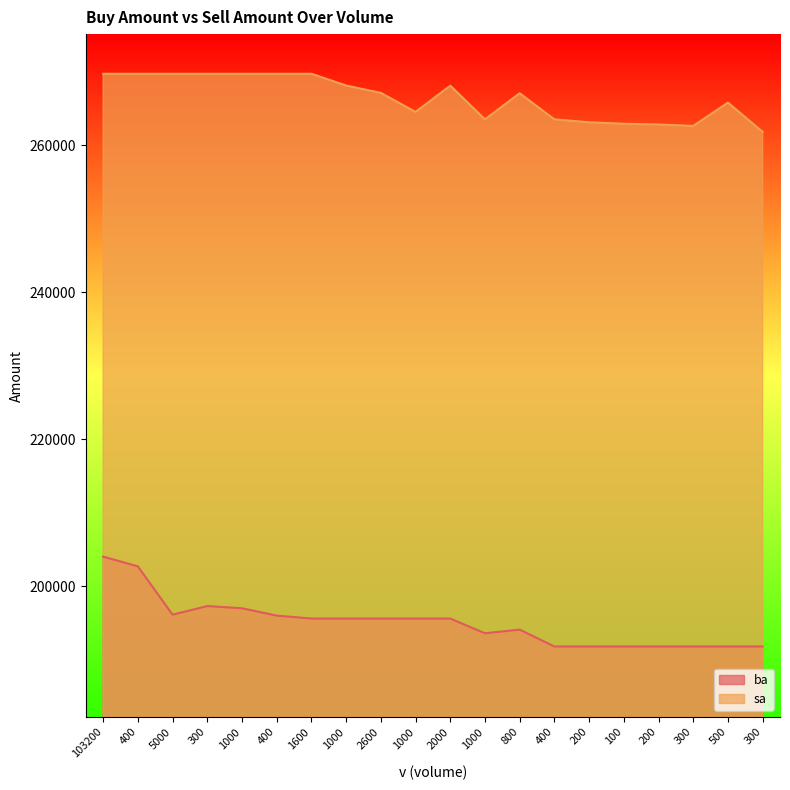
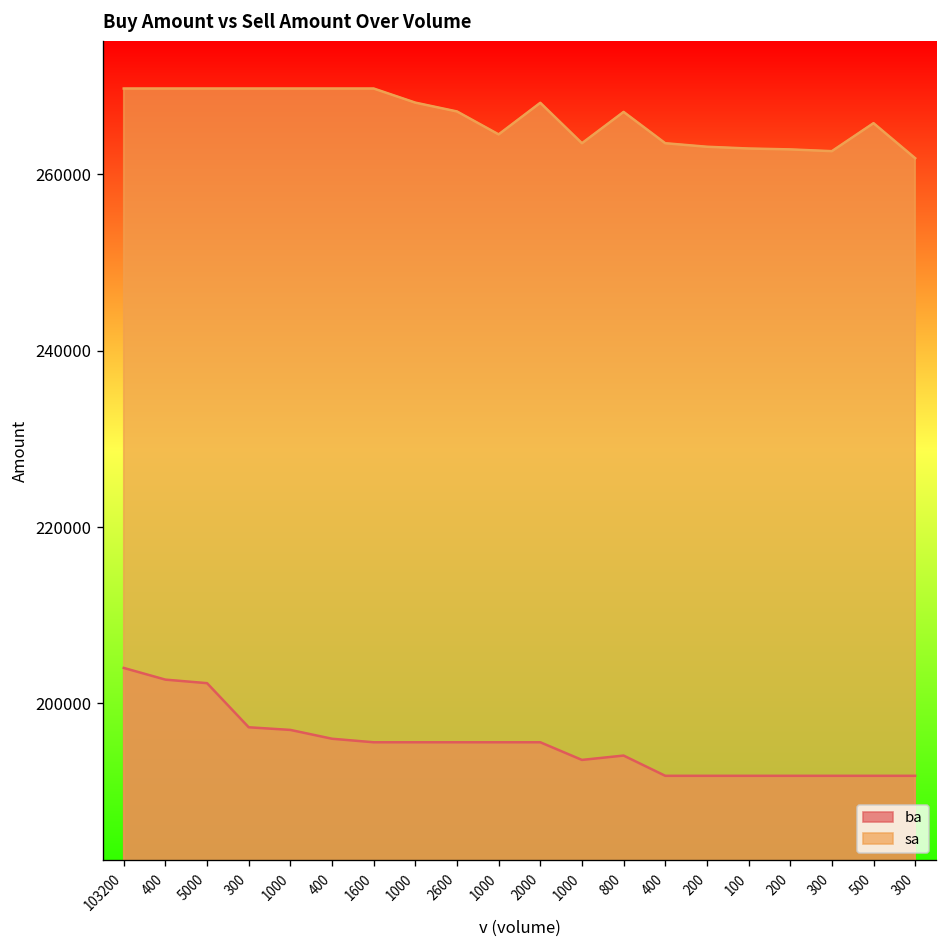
ba, 5000: 196000 -> 202000
